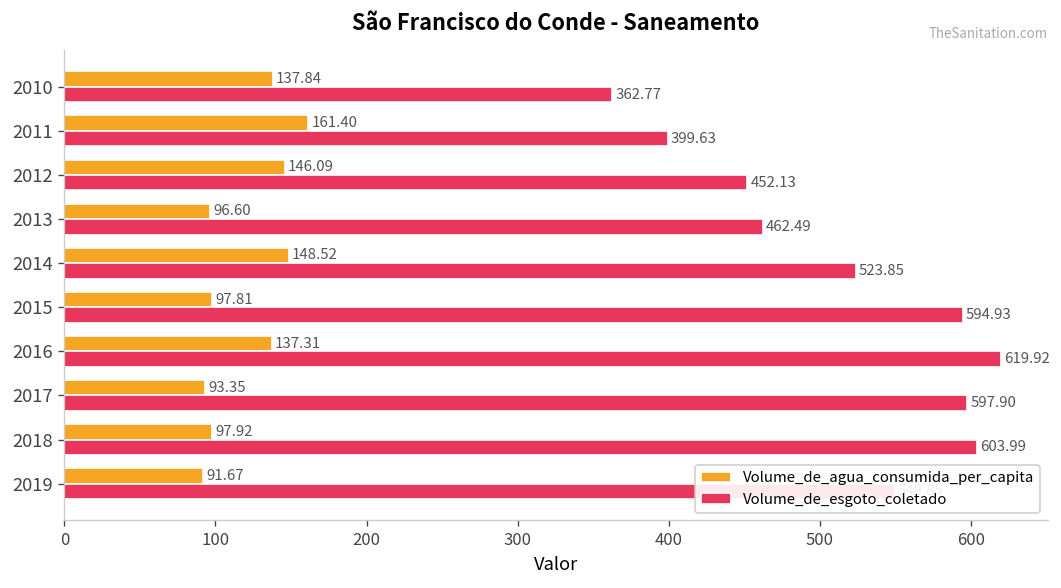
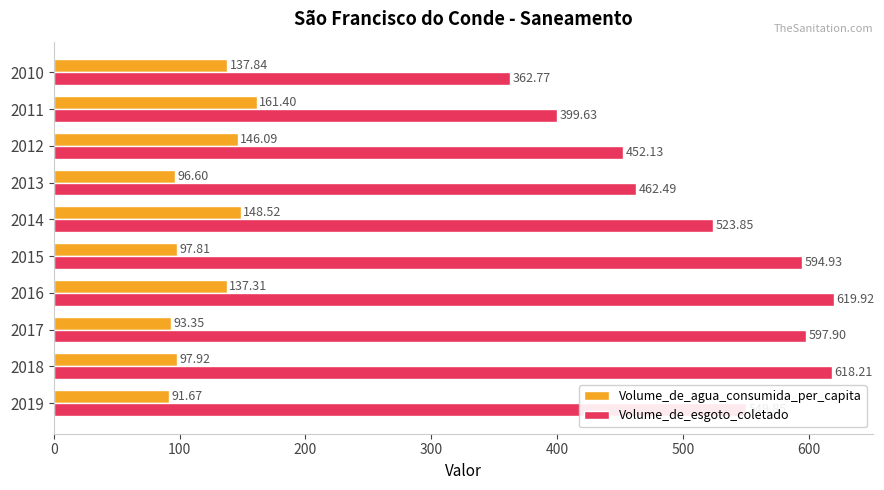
Volume_de_esgoto_coletado, 2018: 603.99 -> 618.21
